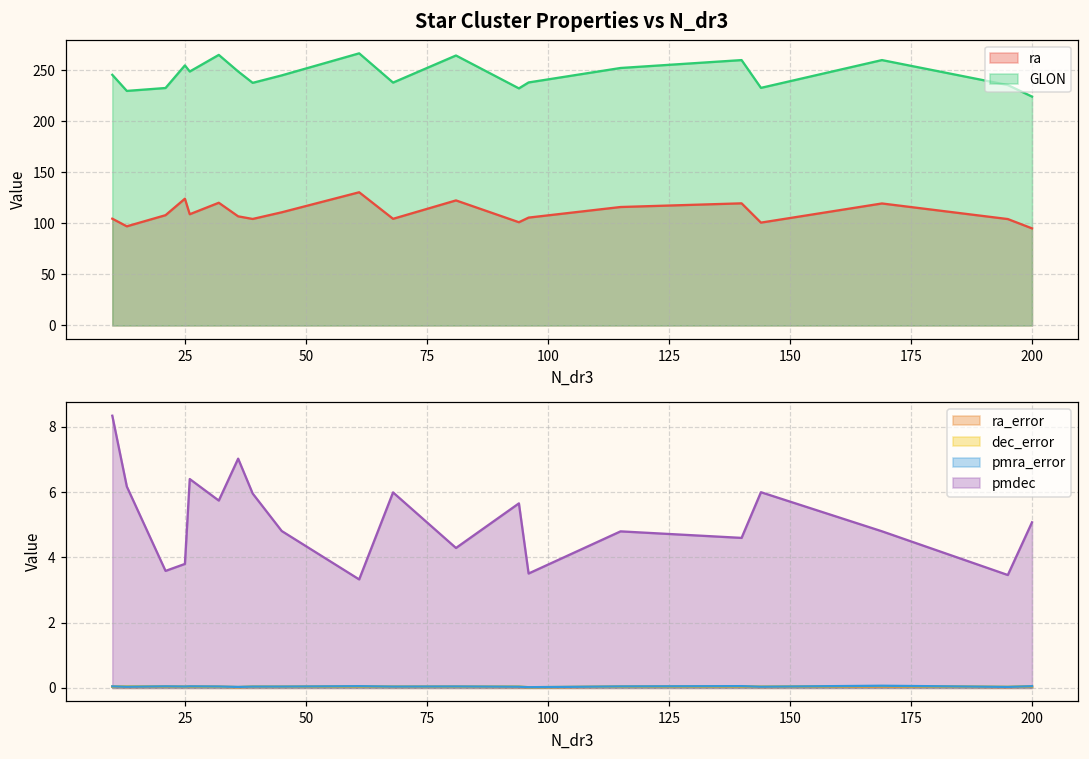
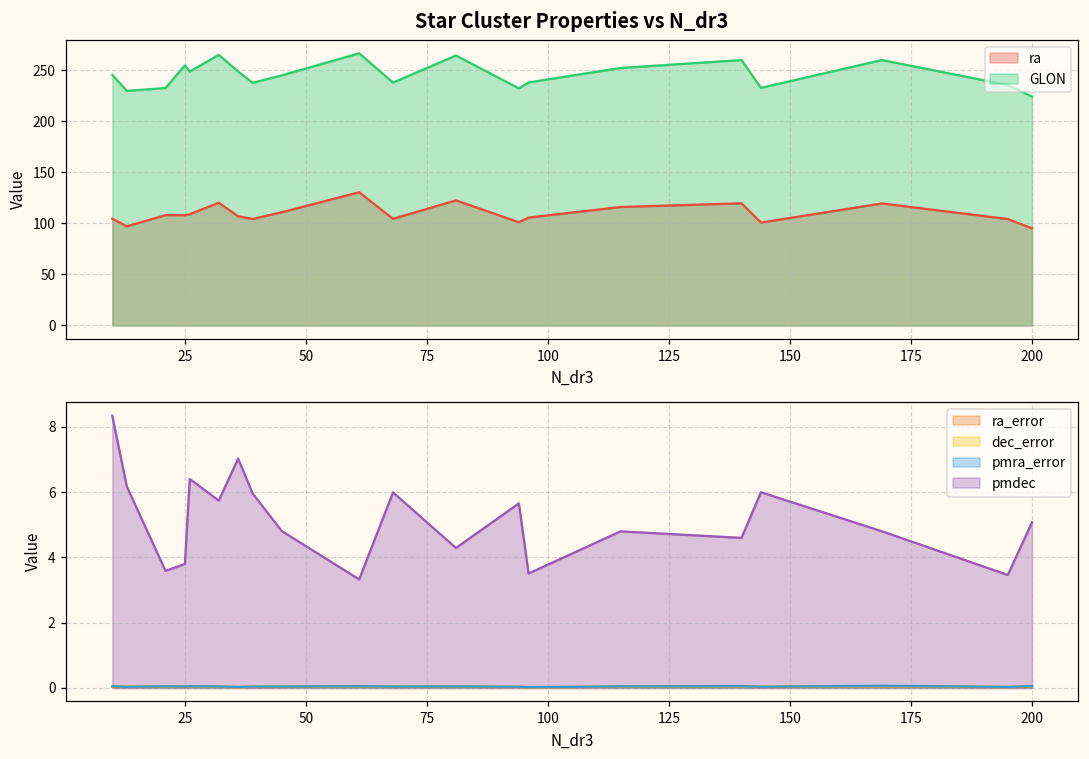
Star Cluster Properties vs N_dr3, ra, 25: 120 -> 110
